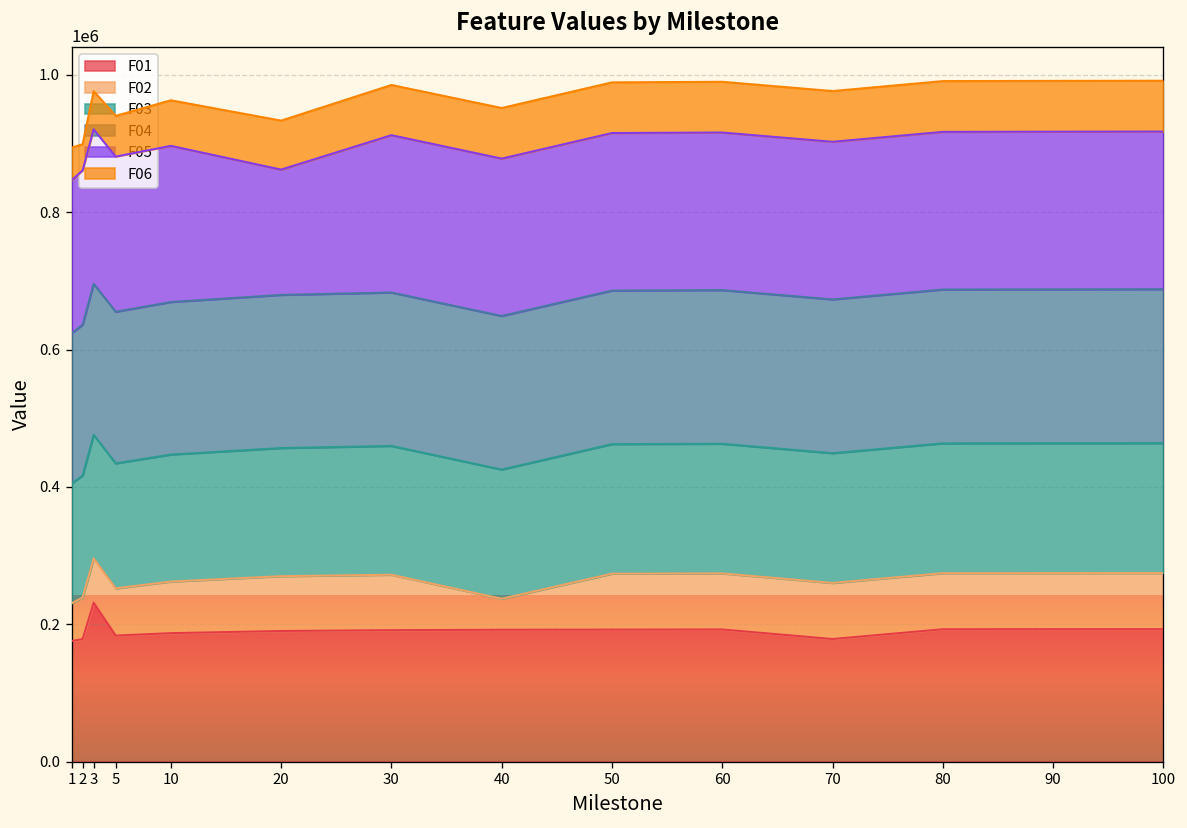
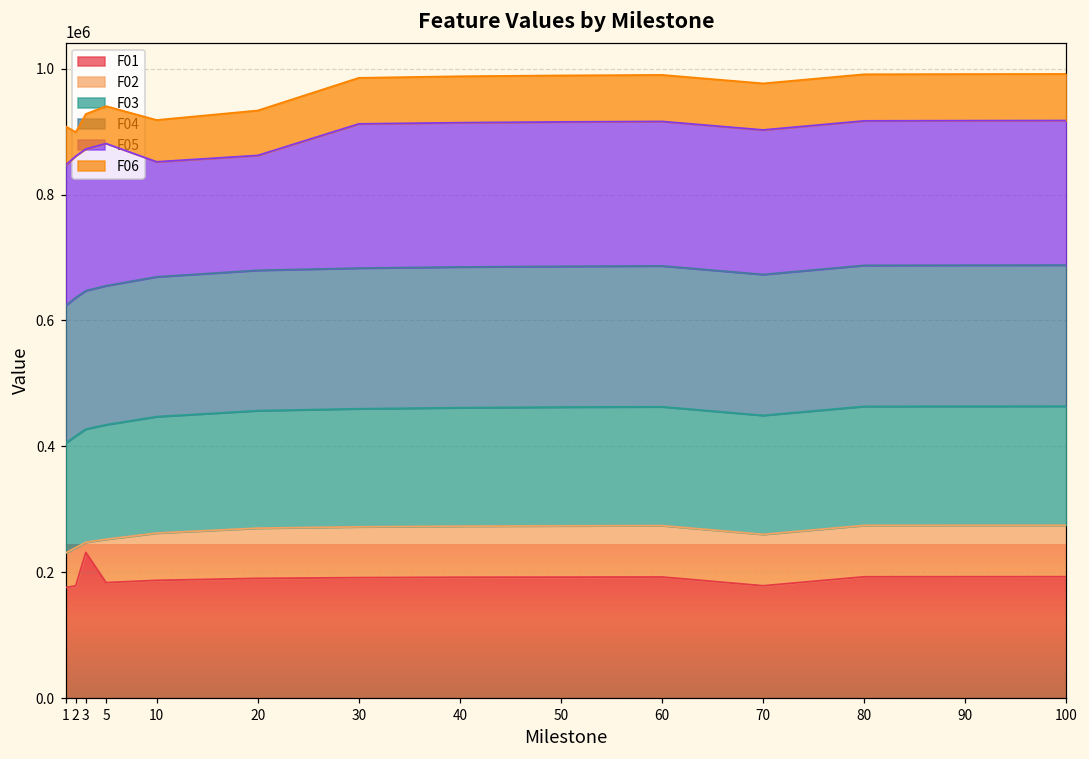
F06, 1: 50000 -> 60000
F02, 3: 60000 -> 20000
F05, 10: 230000 -> 180000
F02, 40: 50000 -> 80000
